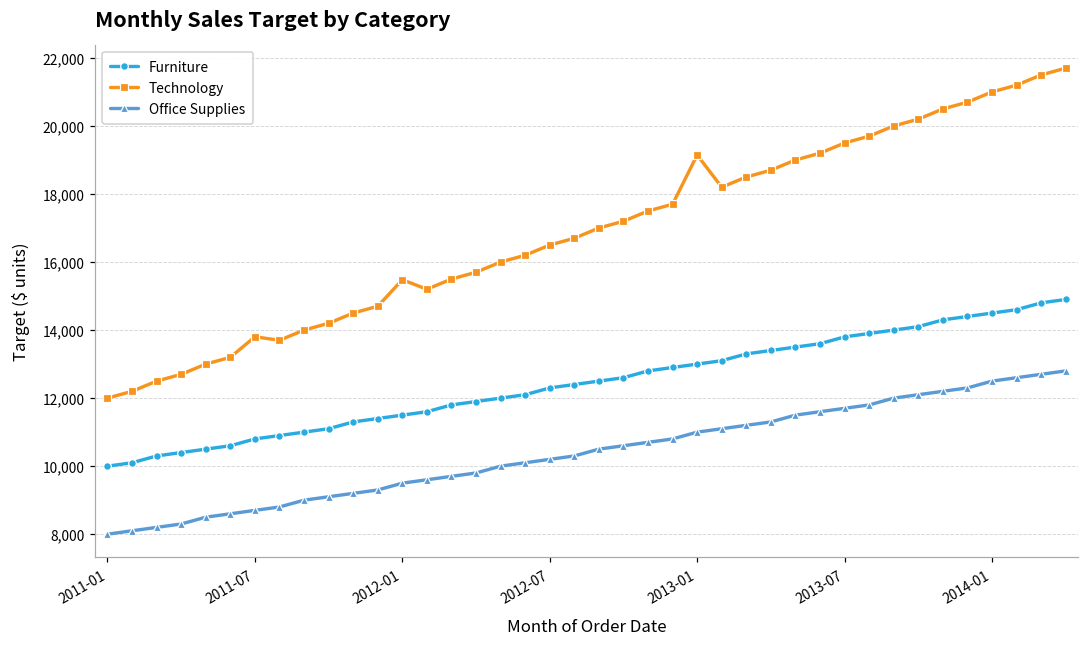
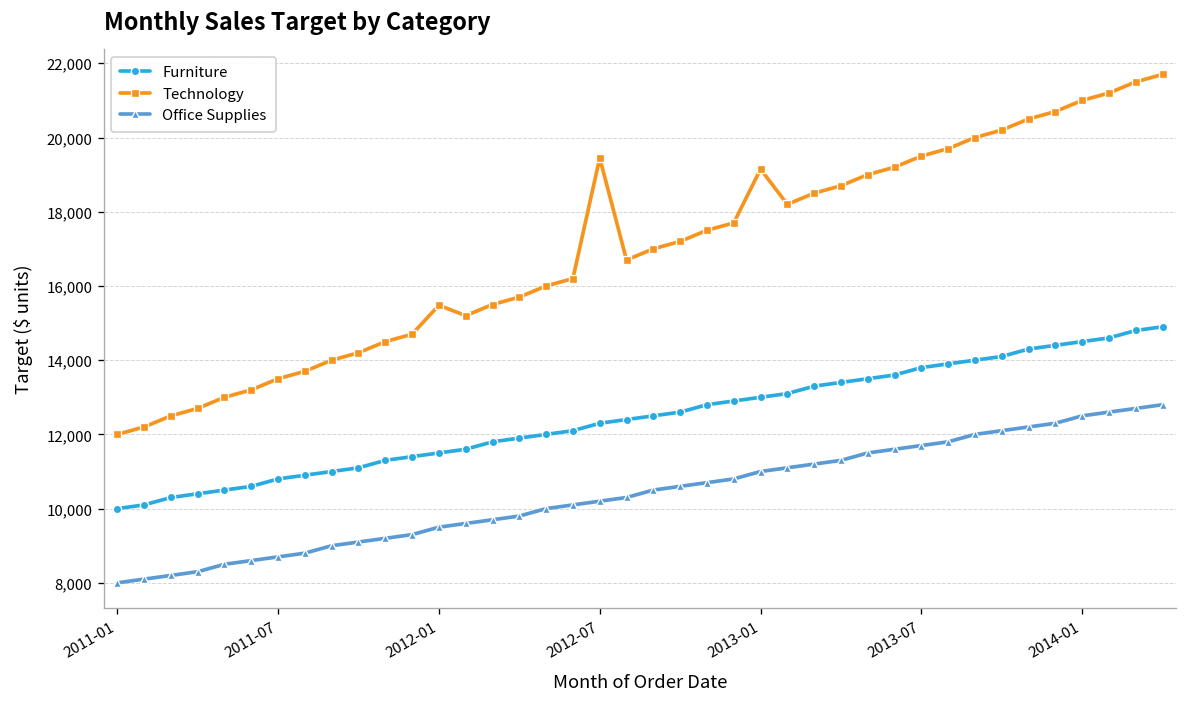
Technology, 2011-07: 13,800 -> 13,500
Technology, 2012-07: 16,500 -> 19,400
